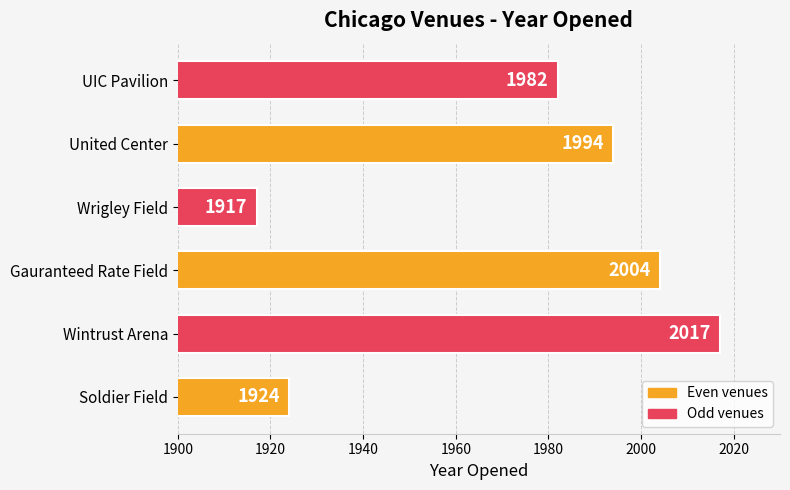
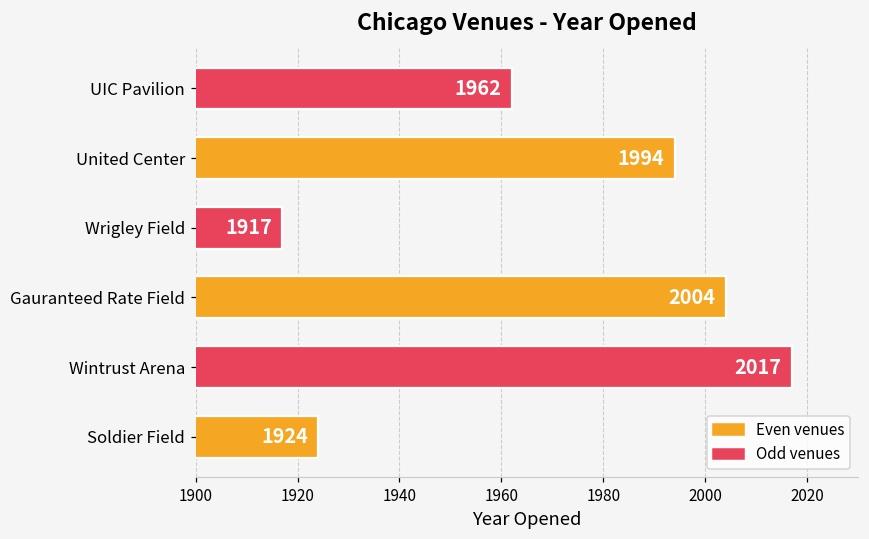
UIC Pavilion: 1982 -> 1962
